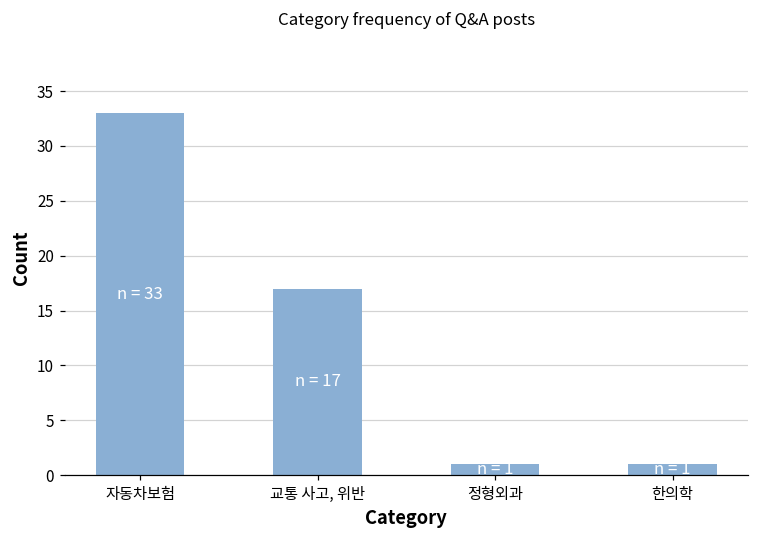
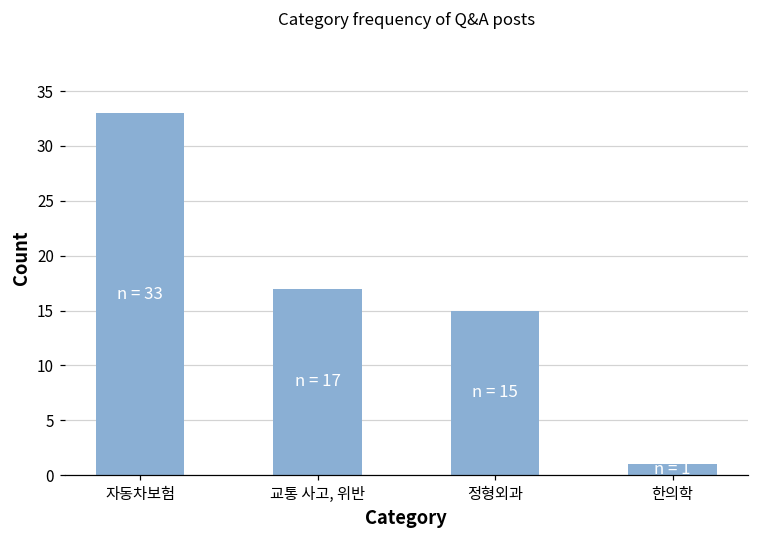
정형외과: 1 -> 15
